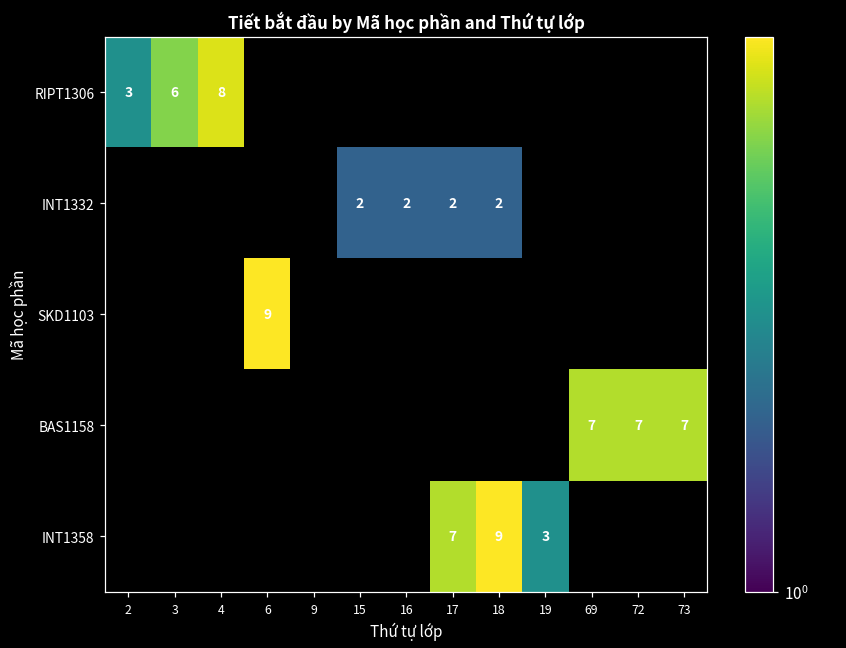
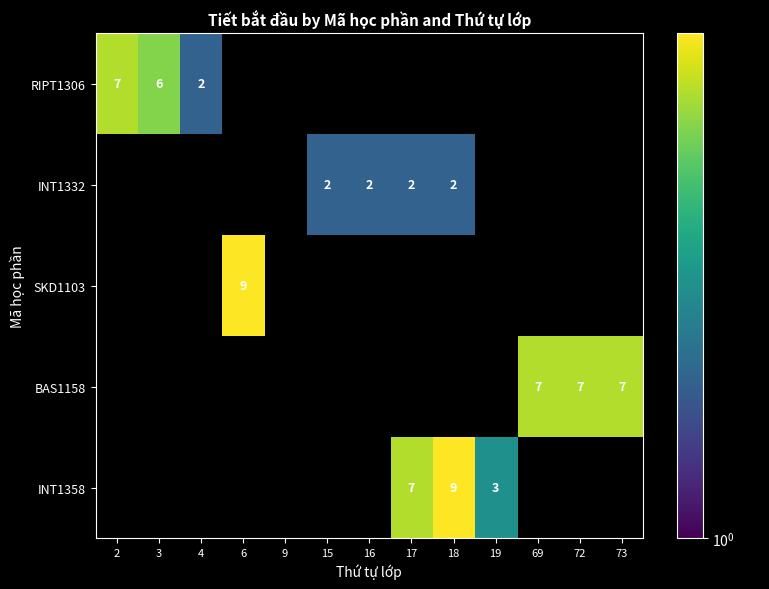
RIPT1306, 2: 3 -> 7
RIPT1306, 4: 8 -> 2
